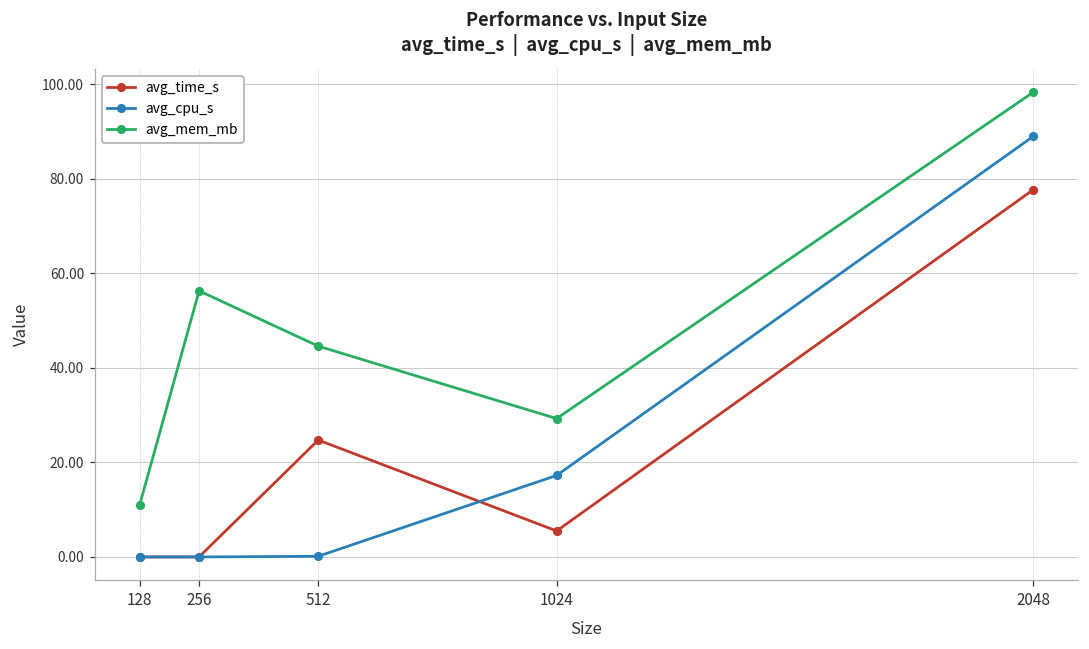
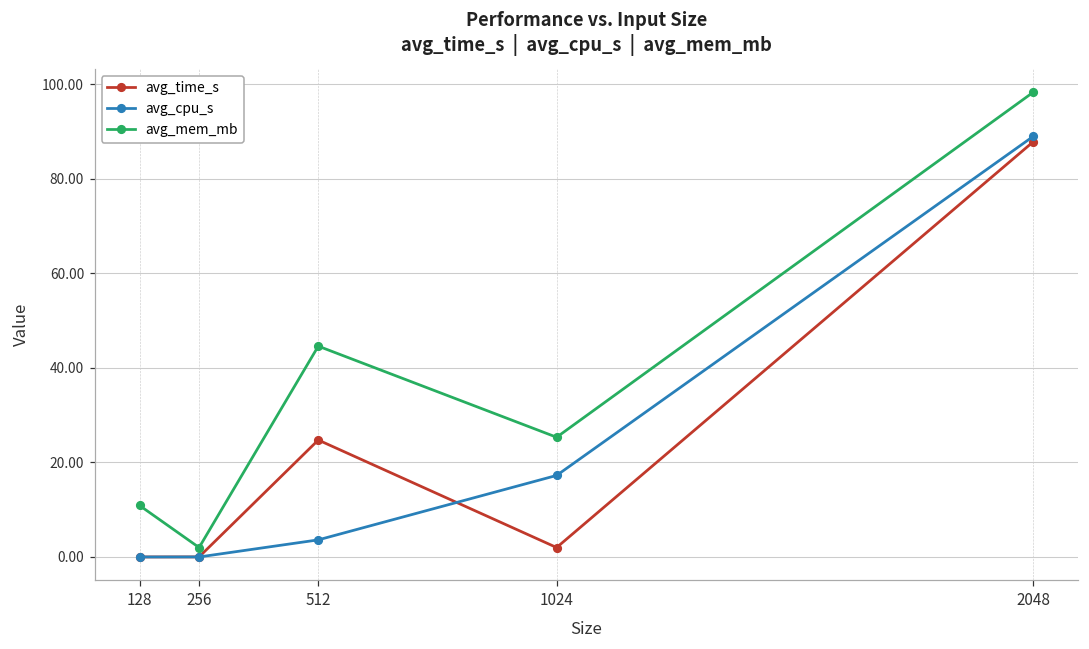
avg_mem_mb, 256: 56 -> 2
avg_cpu_s, 512: 0 -> 4
avg_time_s, 1024: 6 -> 2
avg_mem_mb, 1024: 29 -> 25
avg_time_s, 2048: 78 -> 88
